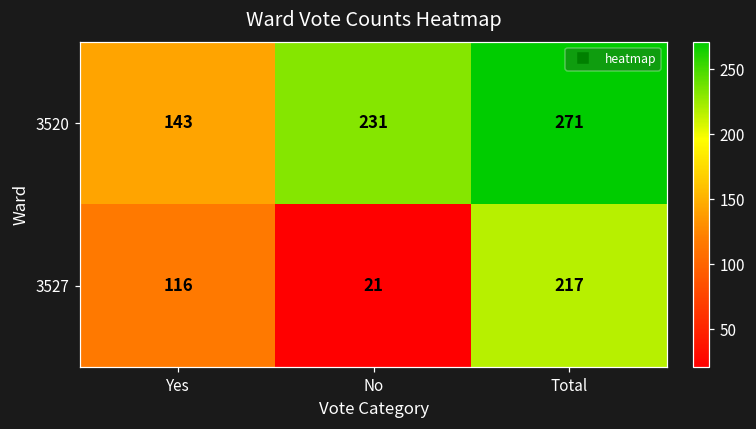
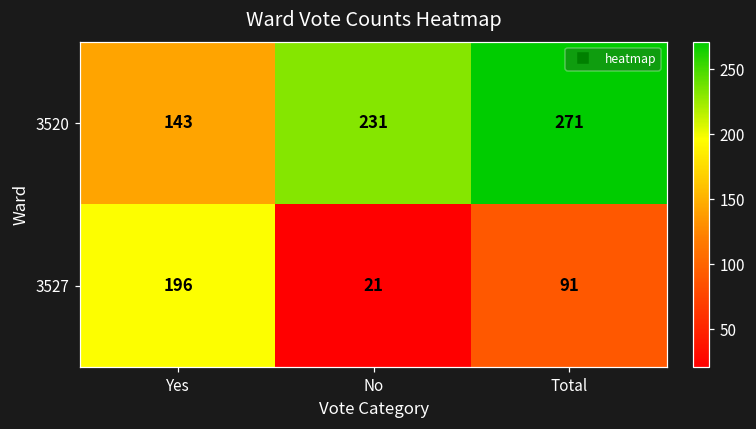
3527, Yes: 116 -> 196
3527, Total: 217 -> 91
